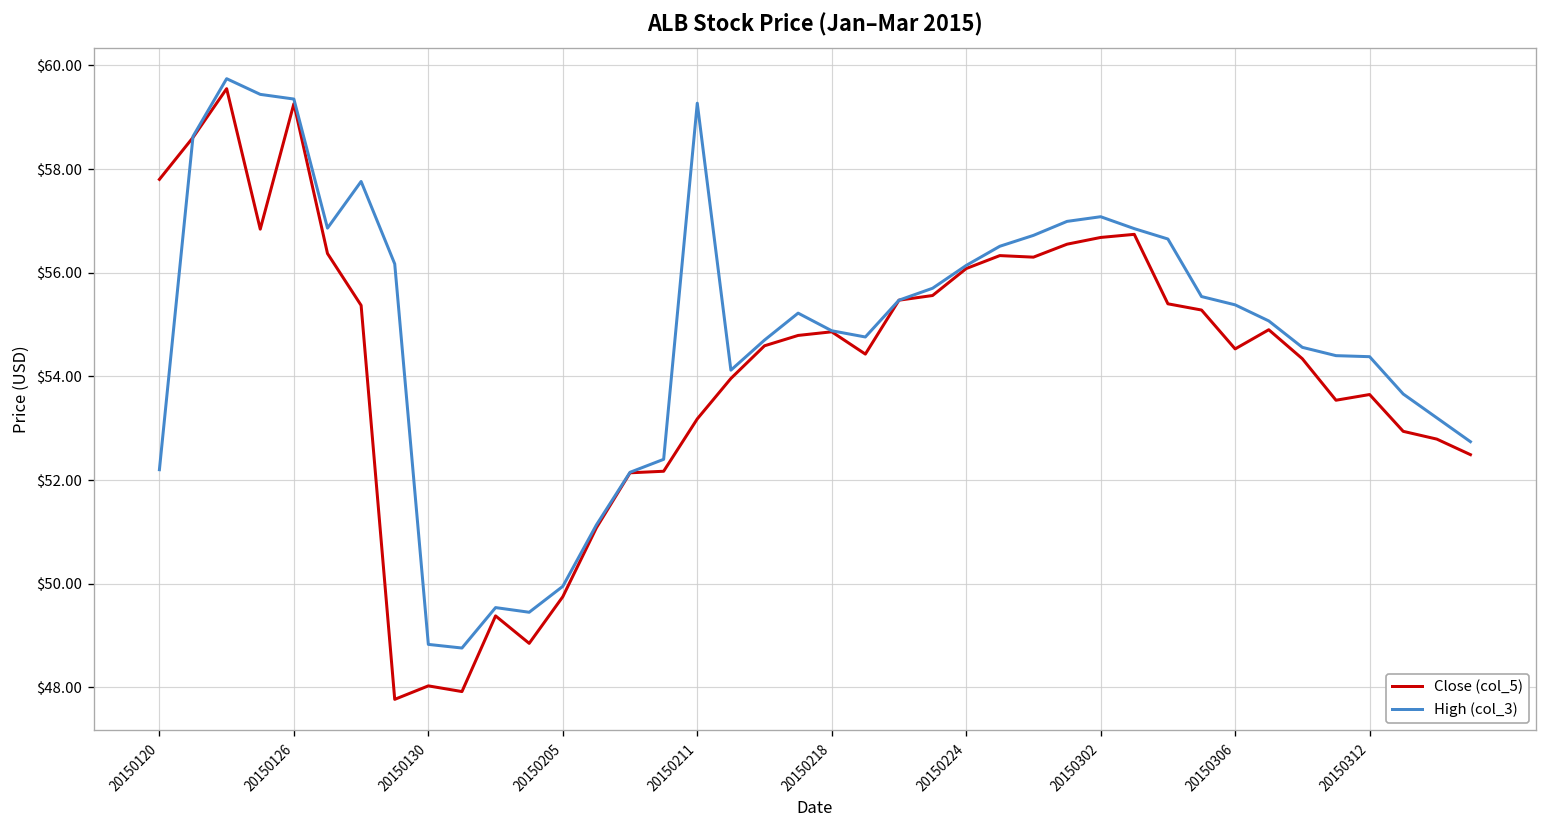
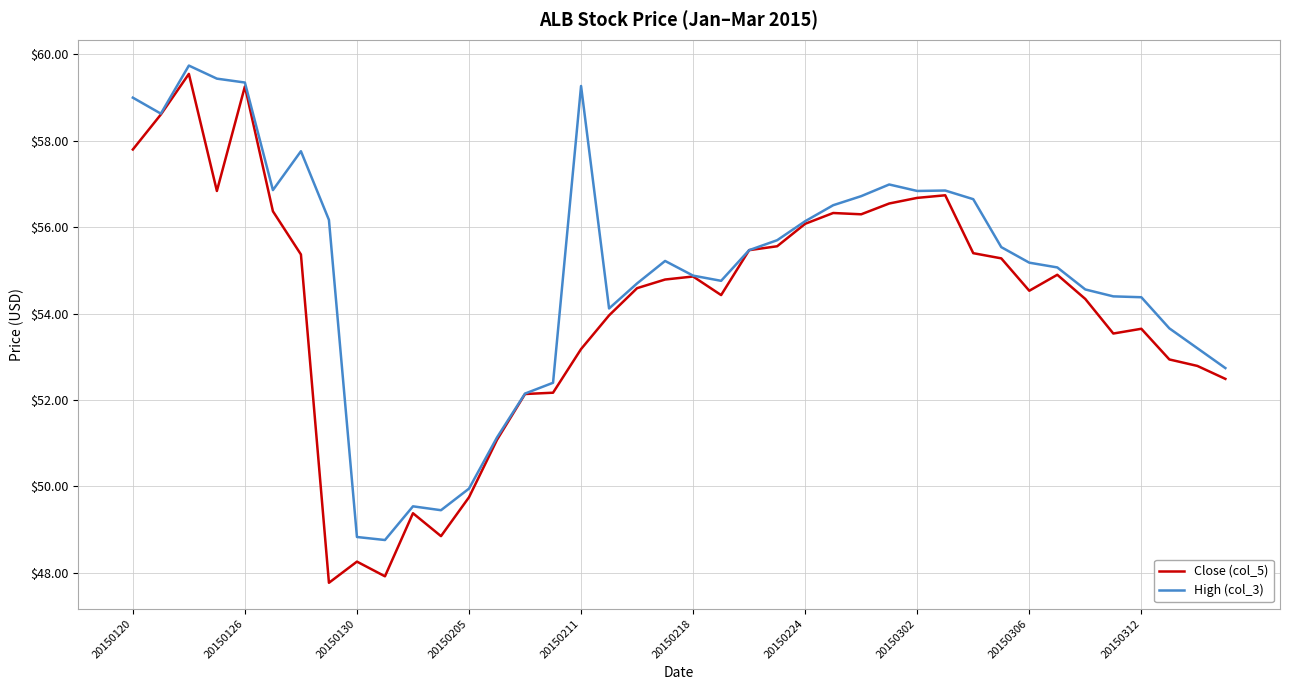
High (col_3), 20150120: $52.2 -> $59.0
Close (col_5), 20150130: $48.0 -> $48.3
High (col_3), 20150302: $57.1 -> $56.8
High (col_3), 20150306: $55.4 -> $55.2
